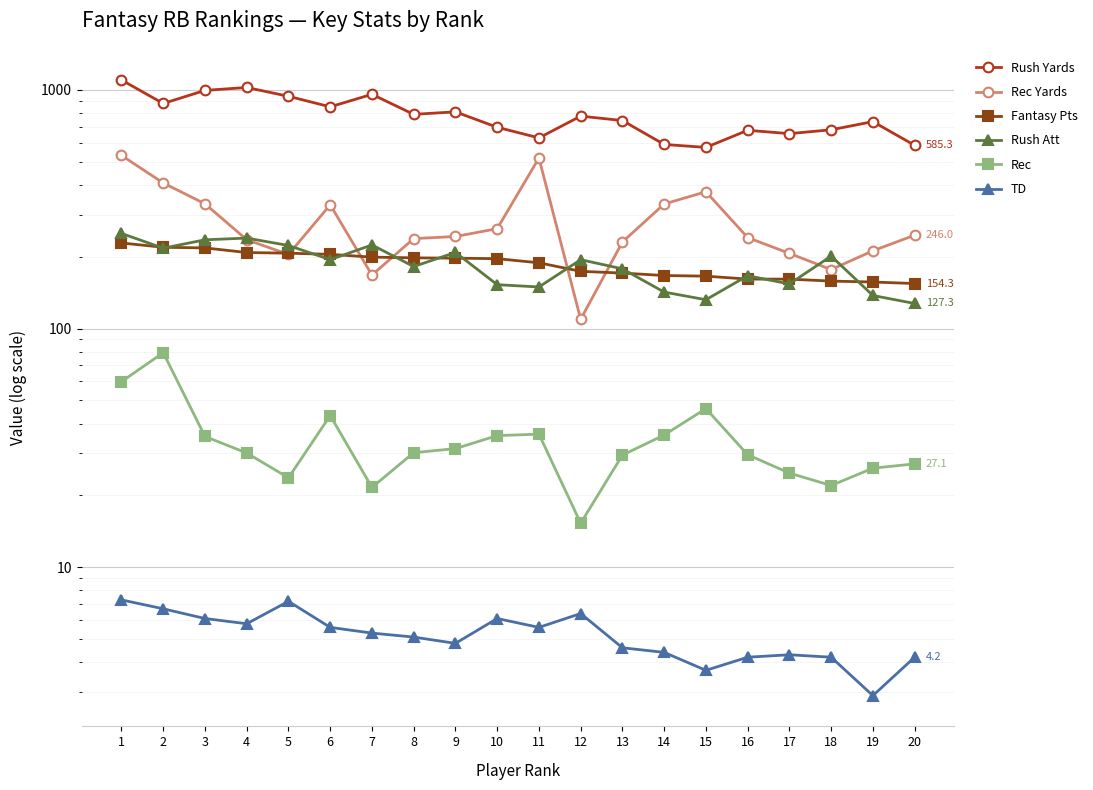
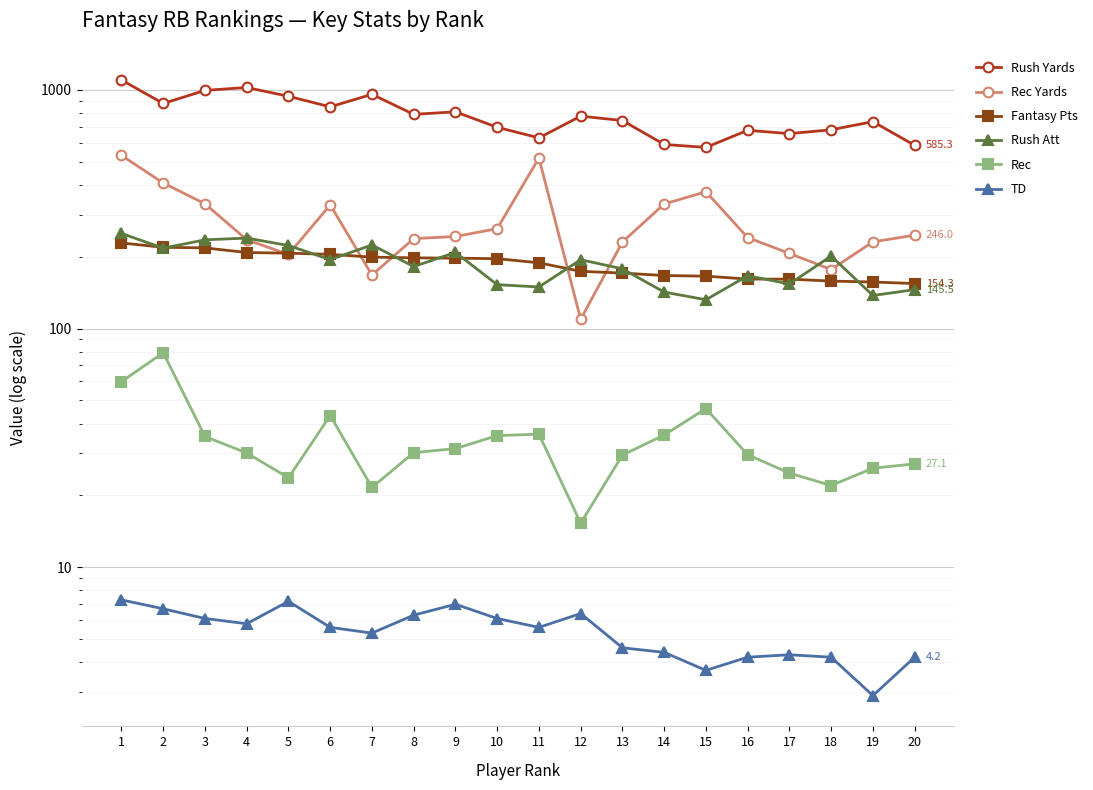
TD, 8: 5.1 -> 6.3
TD, 9: 4.8 -> 7.0
Rec Yards, 19: 210 -> 230
Rush Att, 20: 127.3 -> 145.5
